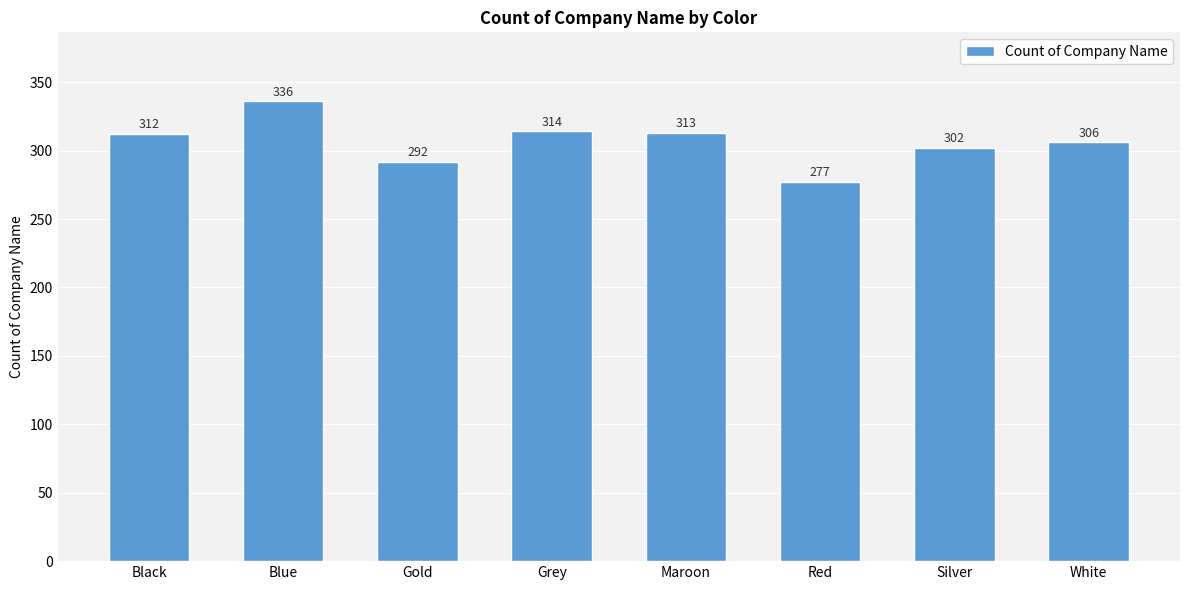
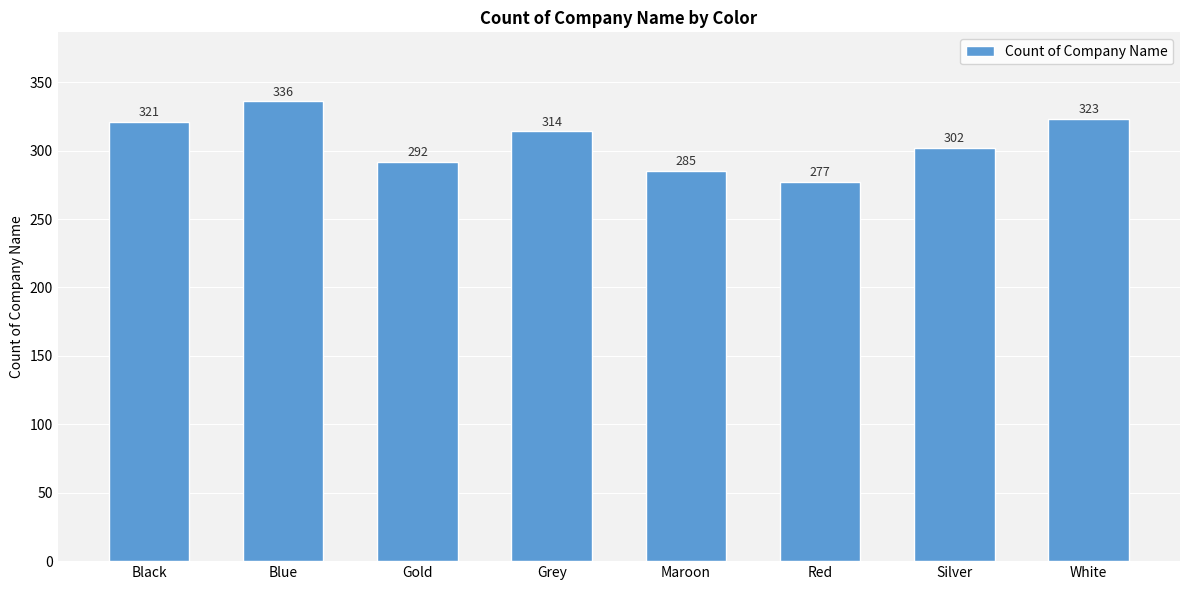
Black: 312 -> 321
Maroon: 313 -> 285
White: 306 -> 323
